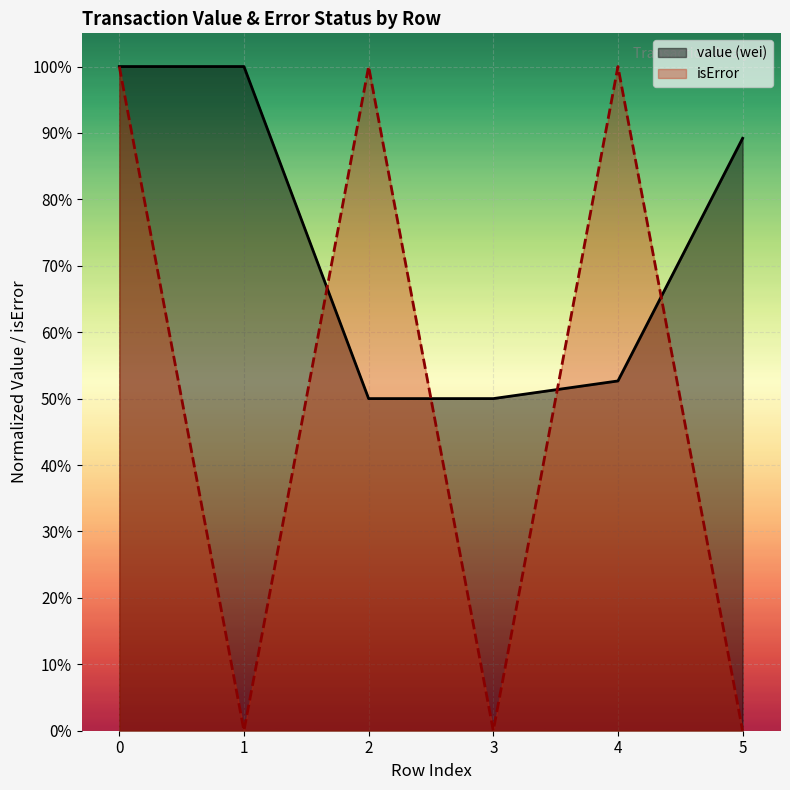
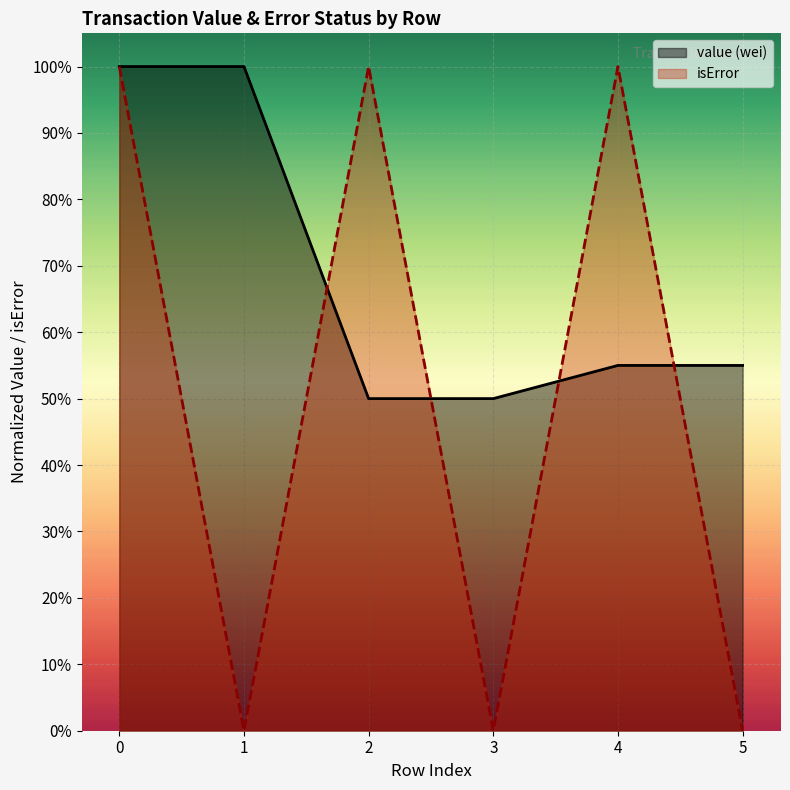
value (wei), 4: 53% -> 55%
value (wei), 5: 89% -> 55%
